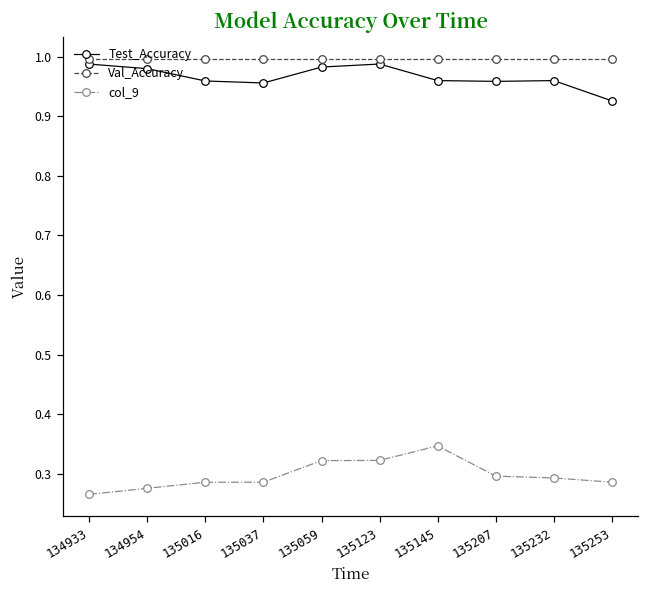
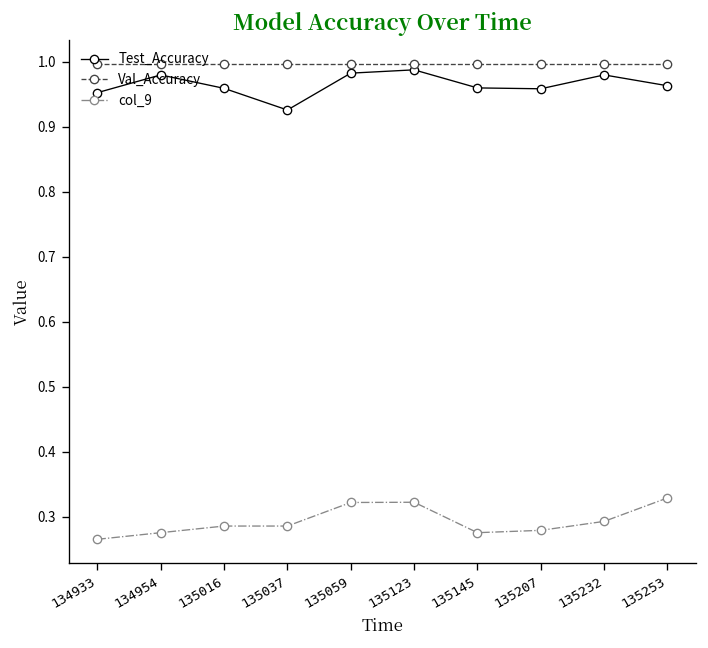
Test_Accuracy, 134933: 0.99 -> 0.95
Test_Accuracy, 135037: 0.96 -> 0.93
col_9, 135145: 0.35 -> 0.28
col_9, 135207: 0.30 -> 0.28
Test_Accuracy, 135232: 0.96 -> 0.98
Test_Accuracy, 135253: 0.93 -> 0.96
col_9, 135253: 0.29 -> 0.33
